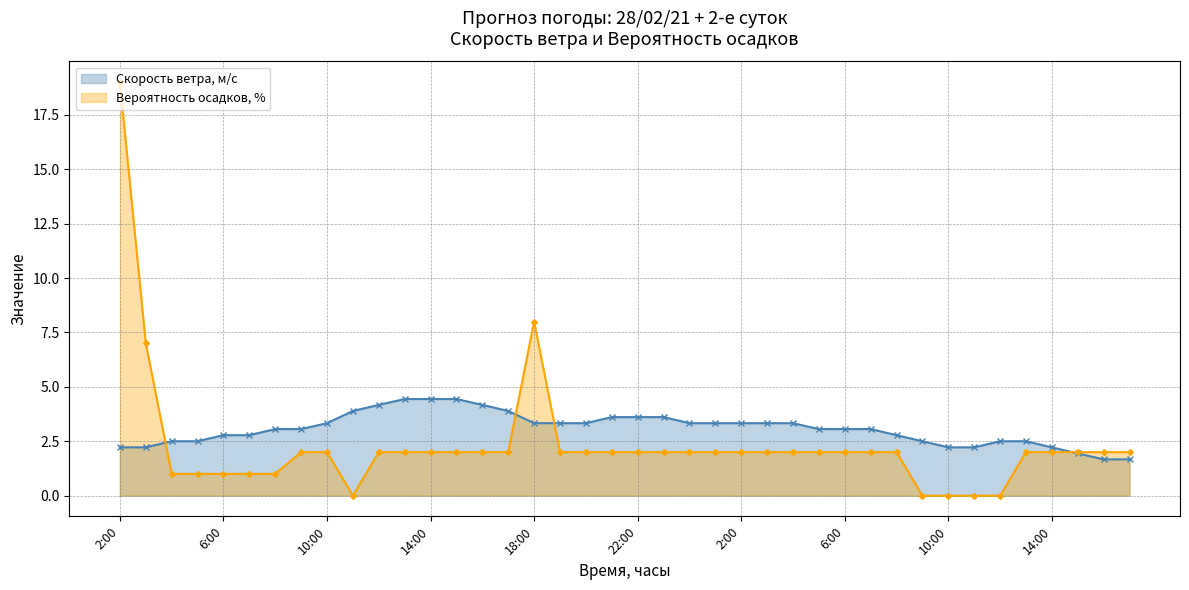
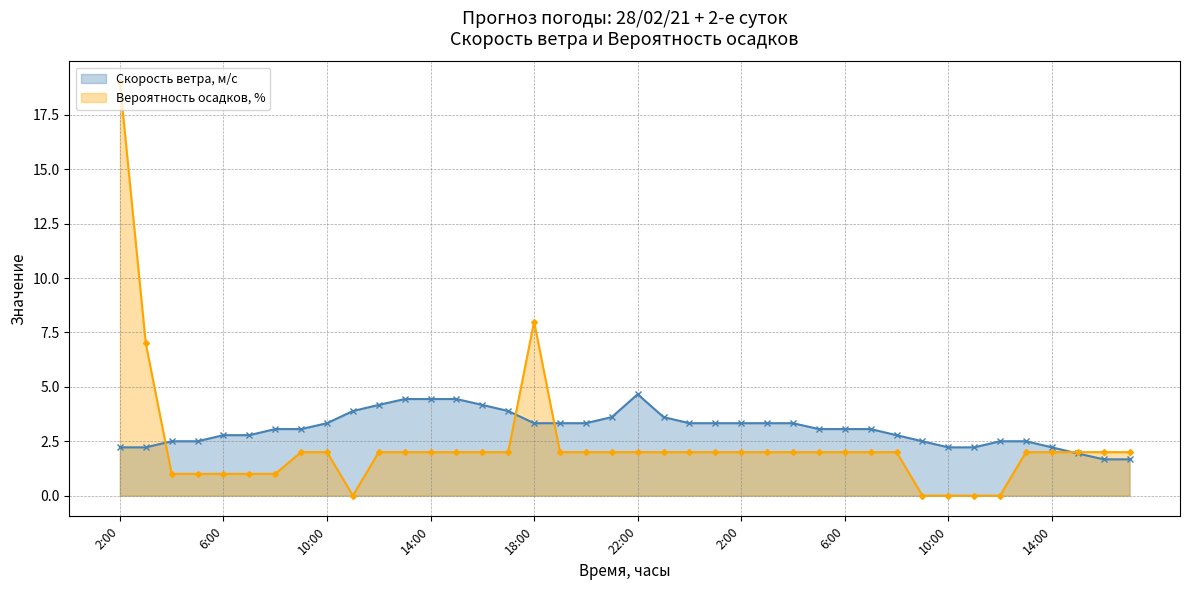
Скорость ветра, м/c, 22:00: 3.6 -> 4.7
